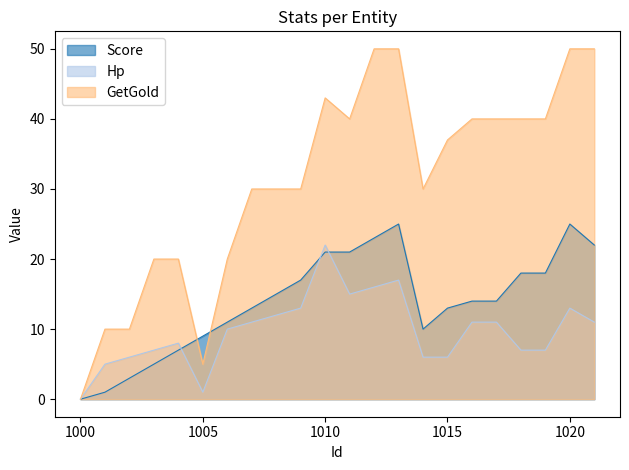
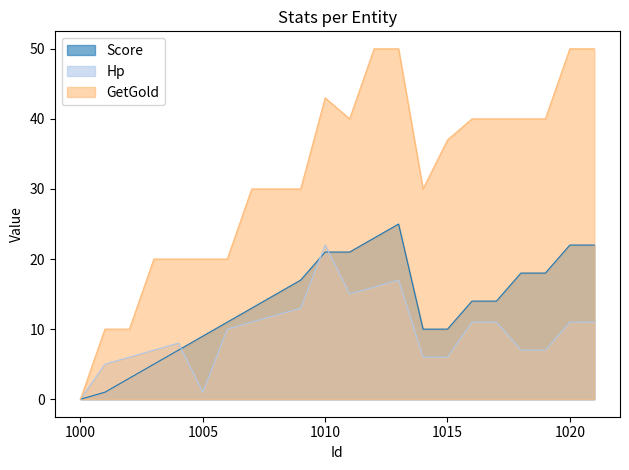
GetGold, 1005: 5 -> 20
Score, 1015: 13 -> 10
Score, 1020: 25 -> 22
Hp, 1020: 13 -> 11
